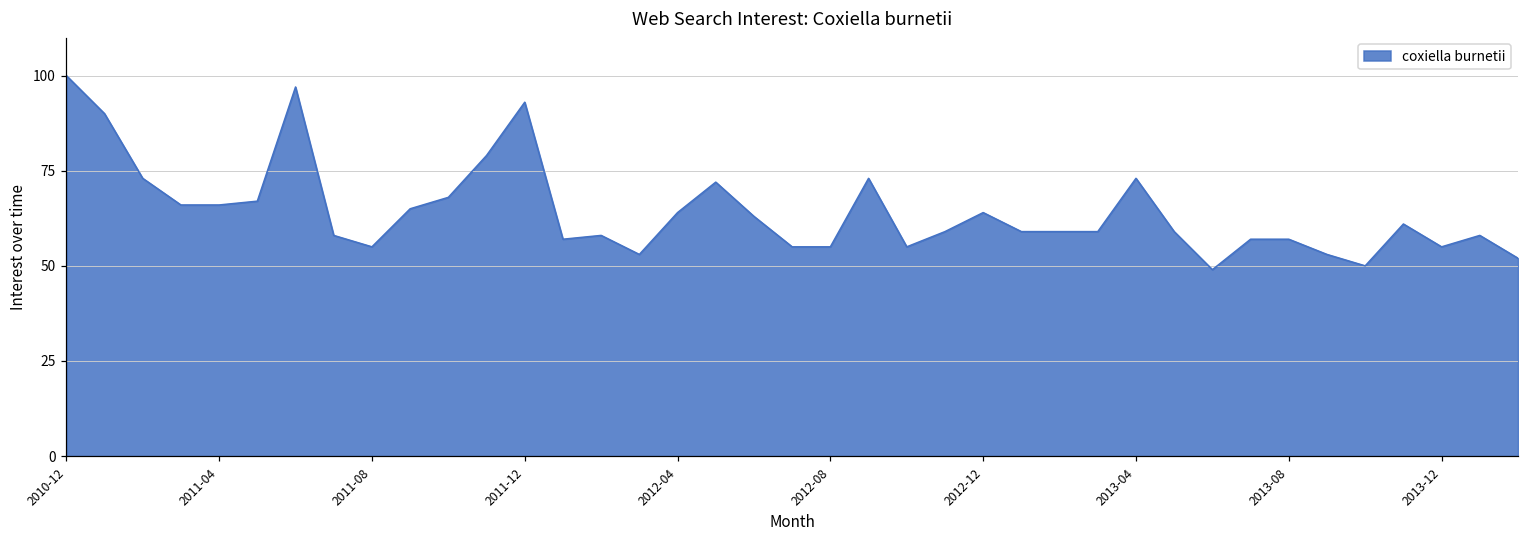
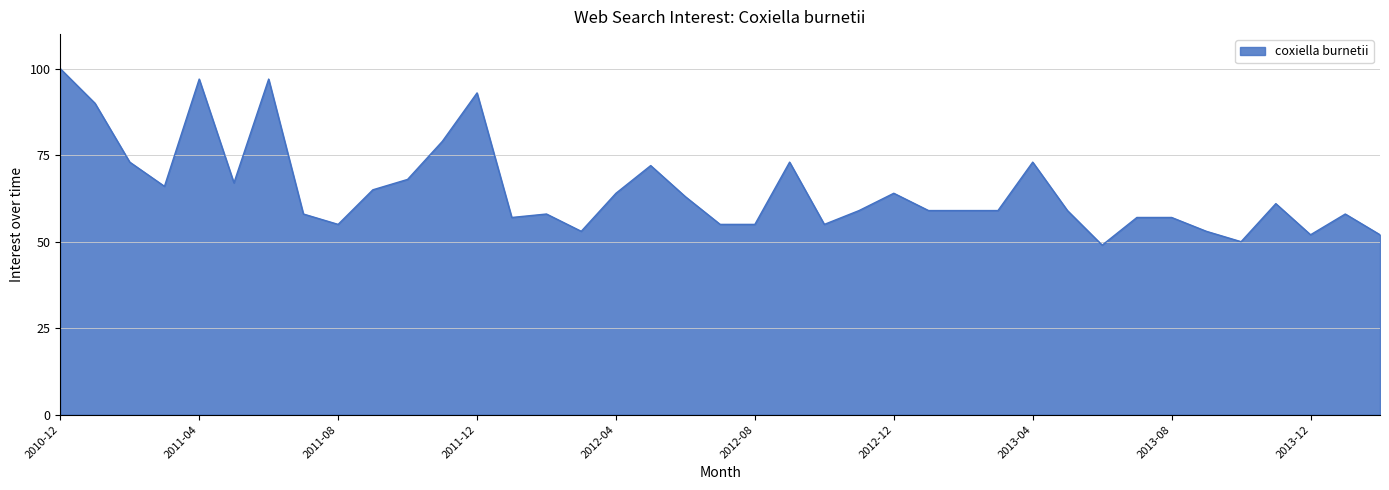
2011-04: 66 -> 97
2013-12: 55 -> 52
